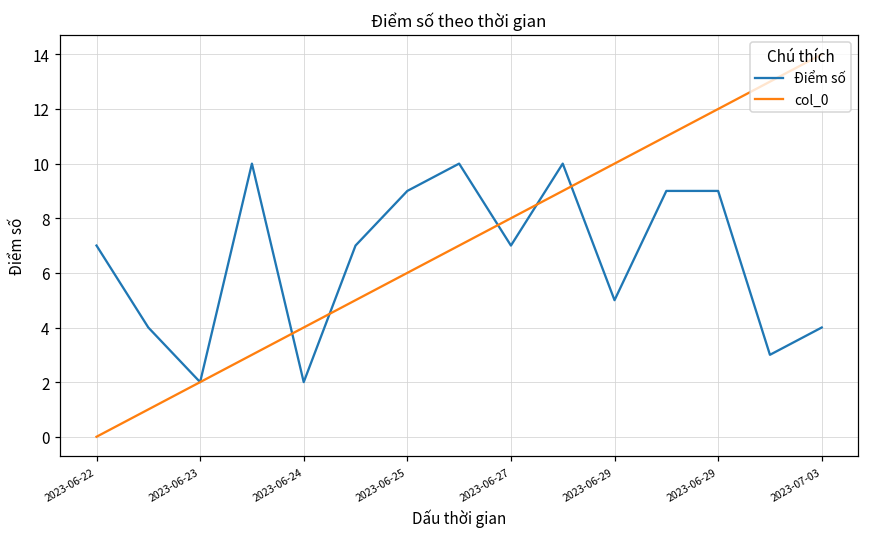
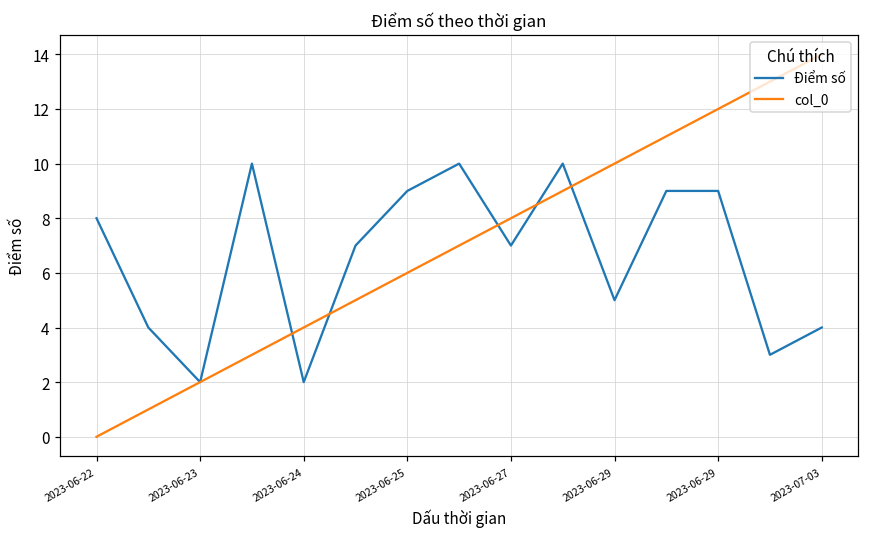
Điểm số, 2023-06-22: 7 -> 8
